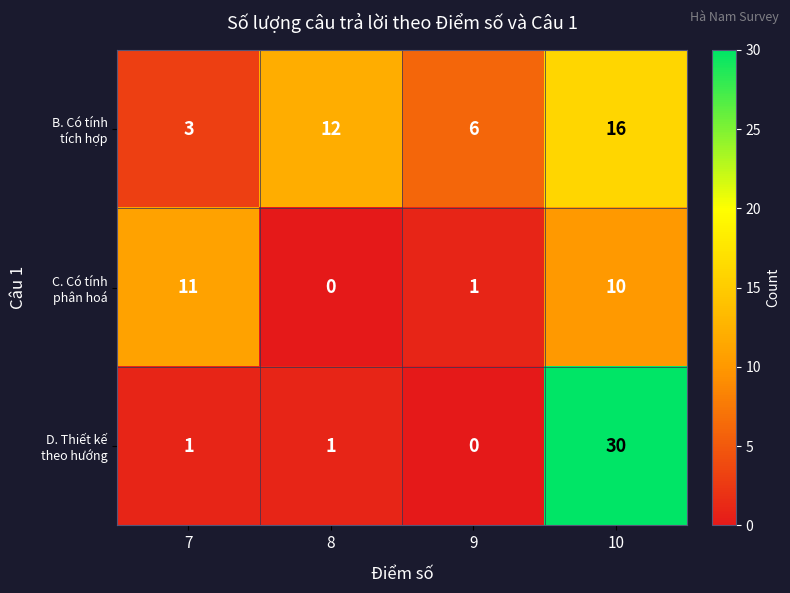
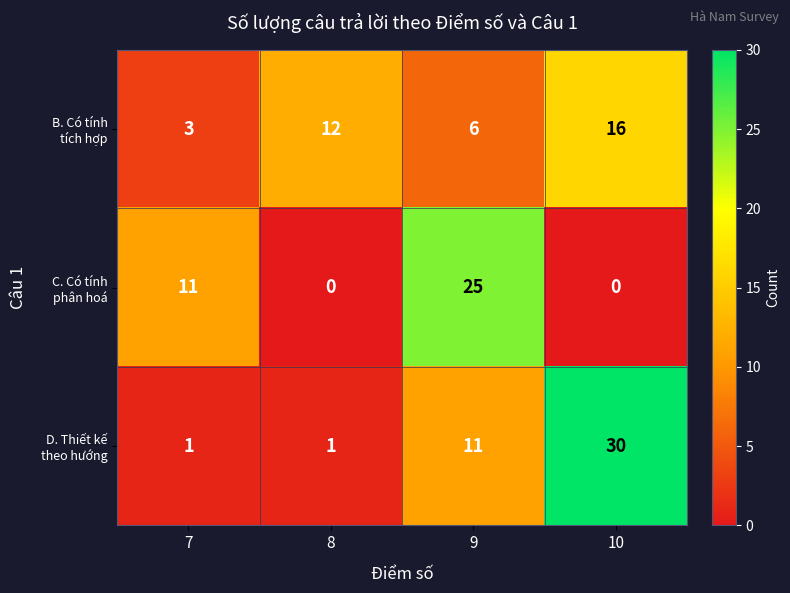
C. Có tính phân hoá, 9: 1 -> 25
C. Có tính phân hoá, 10: 10 -> 0
D. Thiết kế theo hướng, 9: 0 -> 11
